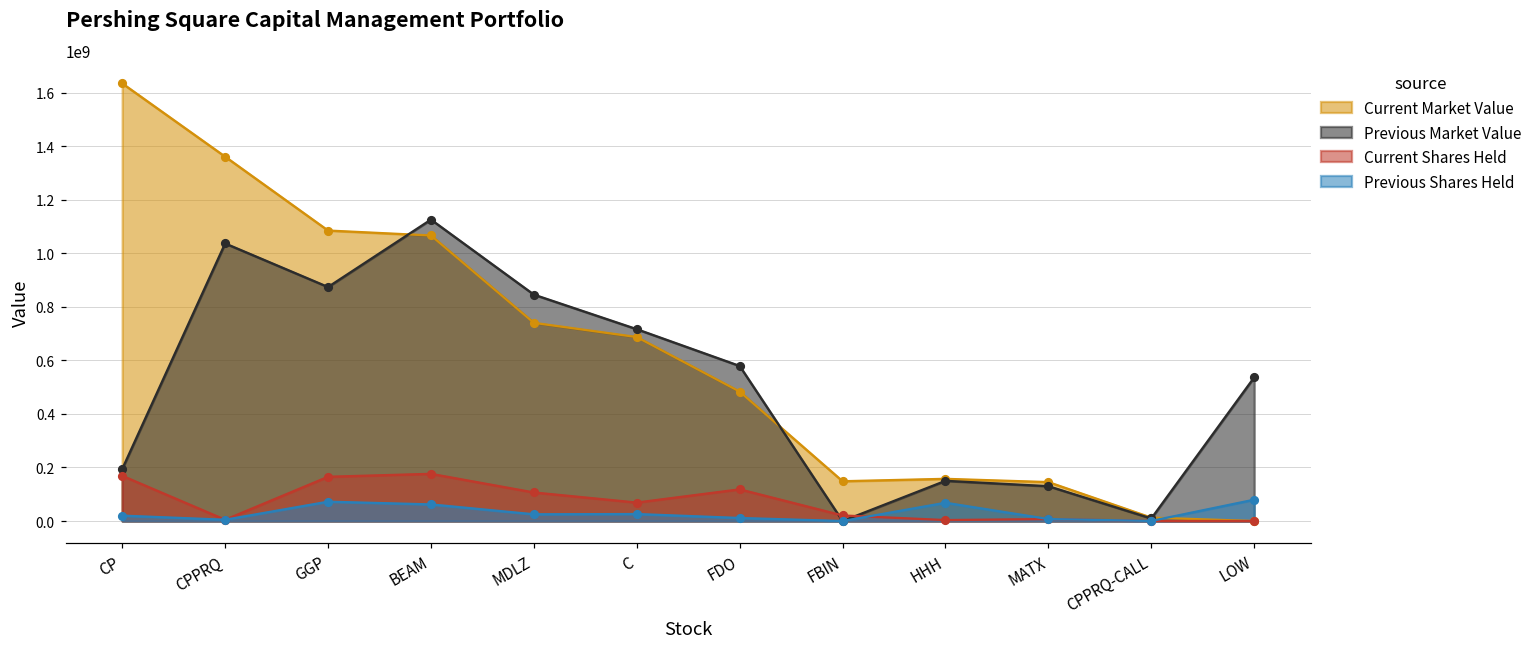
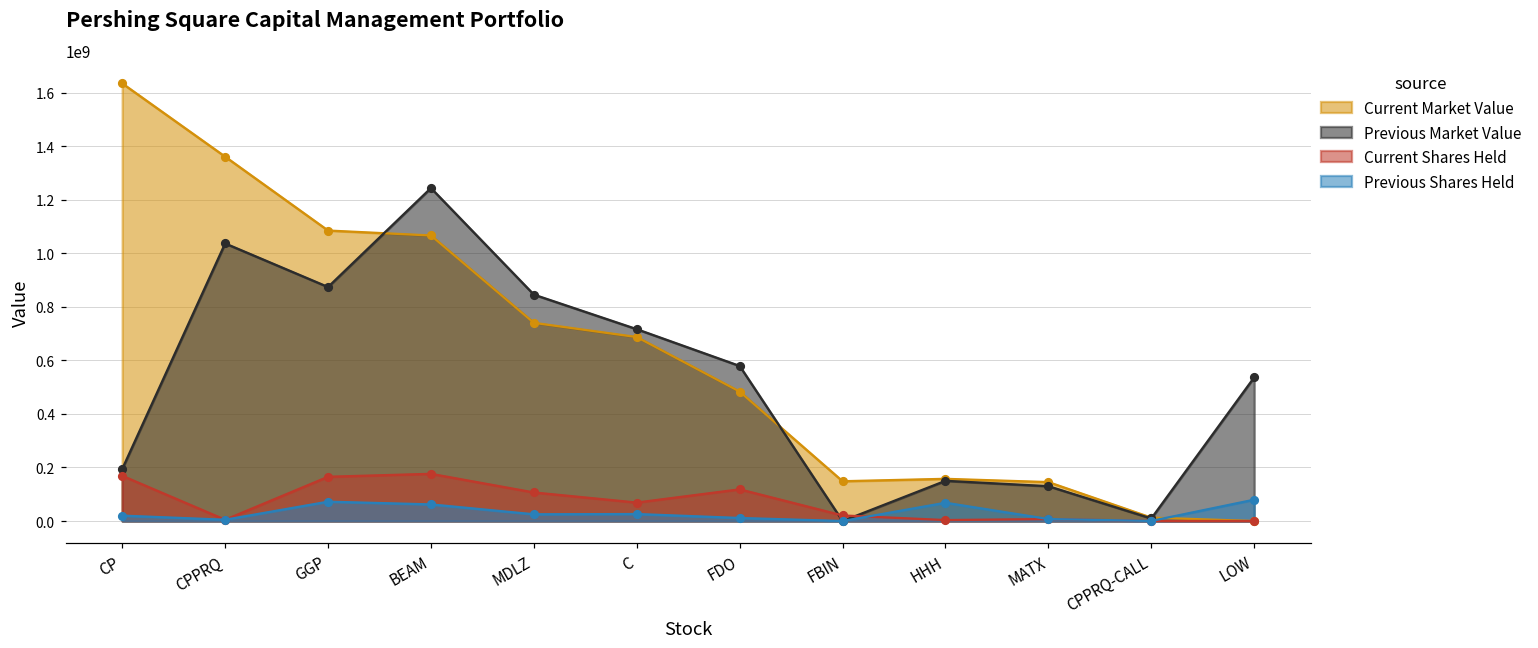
Previous Market Value, BEAM: 1130000000 -> 1240000000
